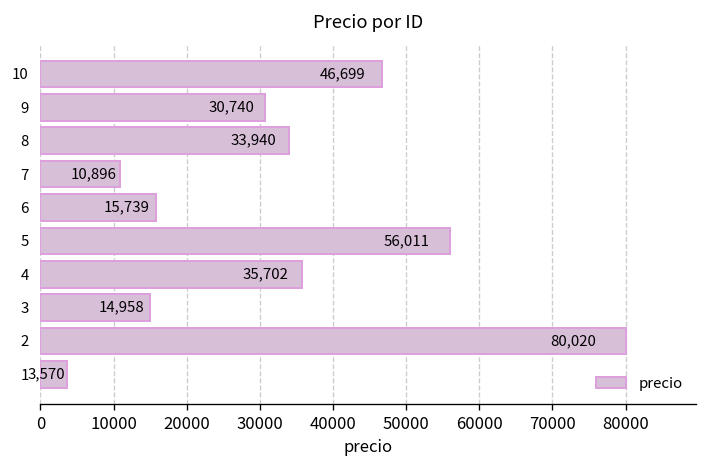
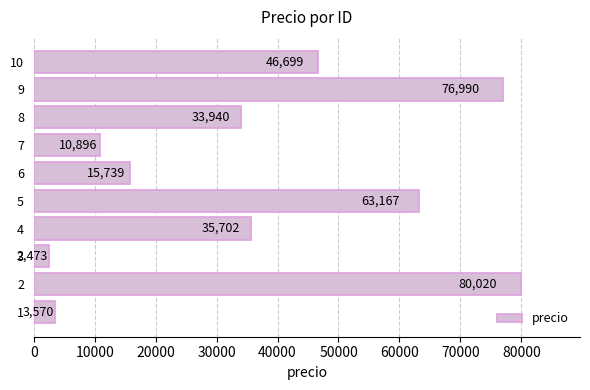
9: 30,740 -> 76,990
5: 56,011 -> 63,167
3: 14,958 -> 2,473
